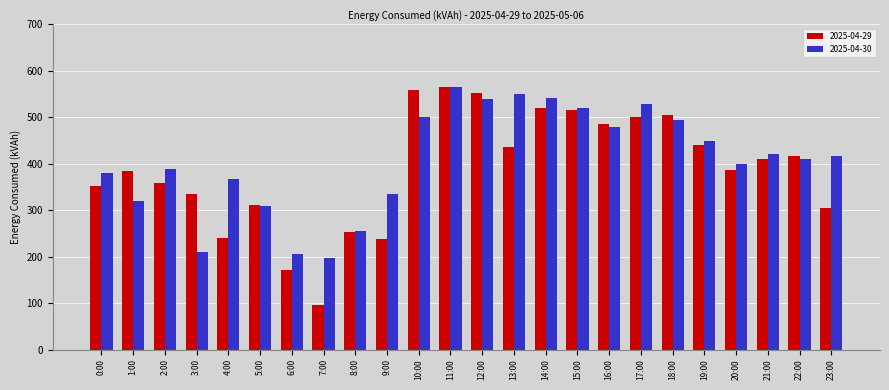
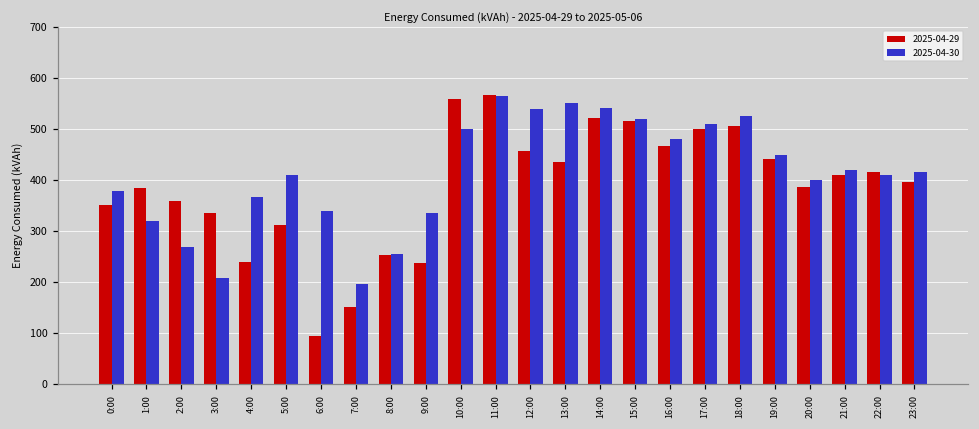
2025-04-30, 2:00: 390 -> 270
2025-04-30, 5:00: 310 -> 410
2025-04-29, 6:00: 170 -> 90
2025-04-30, 6:00: 210 -> 340
2025-04-29, 7:00: 100 -> 150
2025-04-29, 12:00: 550 -> 460
2025-04-29, 16:00: 490 -> 470
2025-04-30, 17:00: 530 -> 510
2025-04-30, 18:00: 500 -> 530
2025-04-29, 23:00: 310 -> 400
